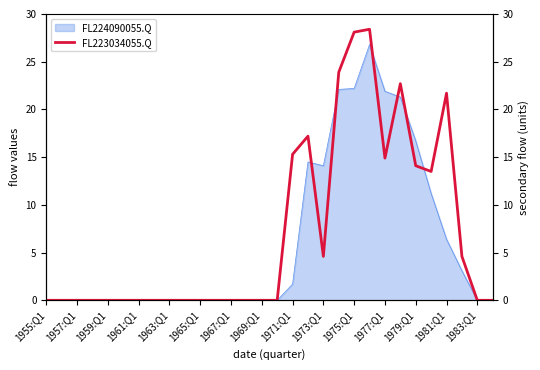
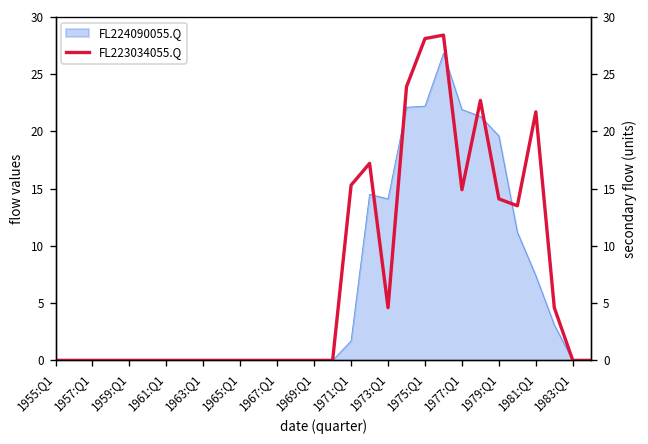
FL224090055.Q, 1979:Q1: 17 -> 20
FL224090055.Q, 1981:Q1: 6 -> 7
